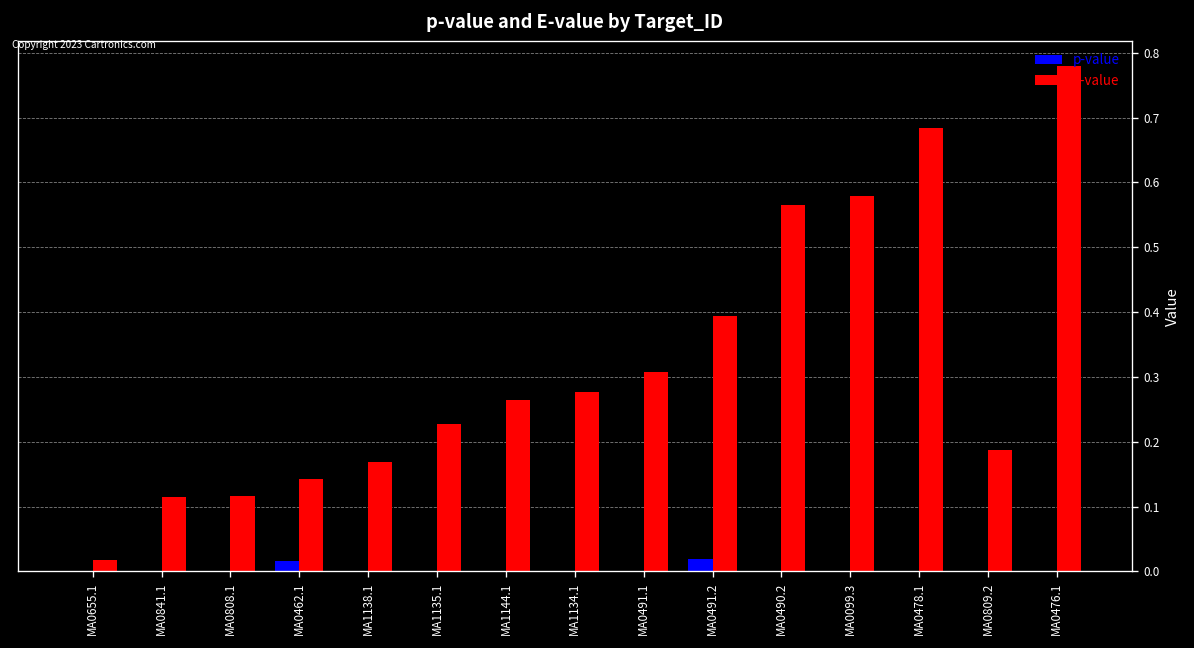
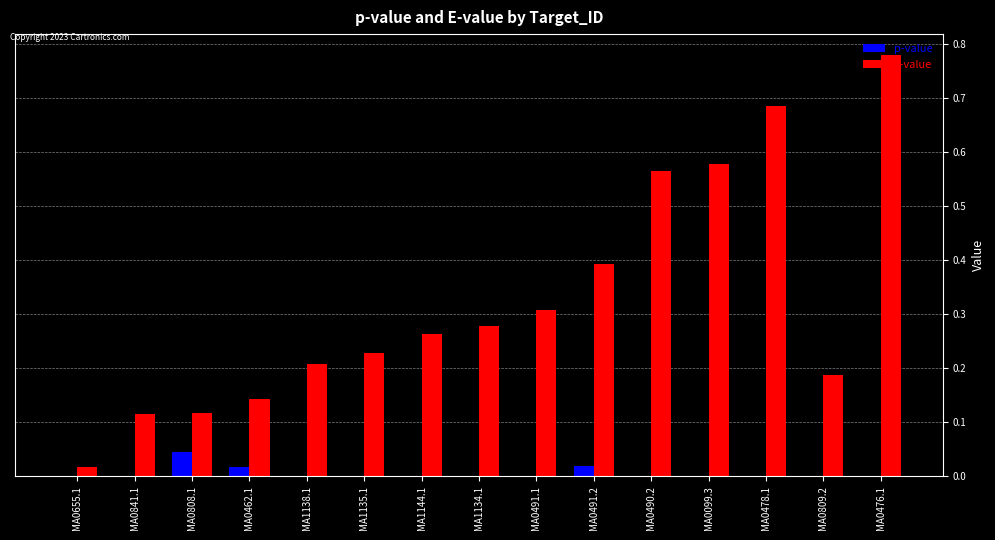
p-value, MA0808.1: 0.00 -> 0.04
E-value, MA1138.1: 0.17 -> 0.21
